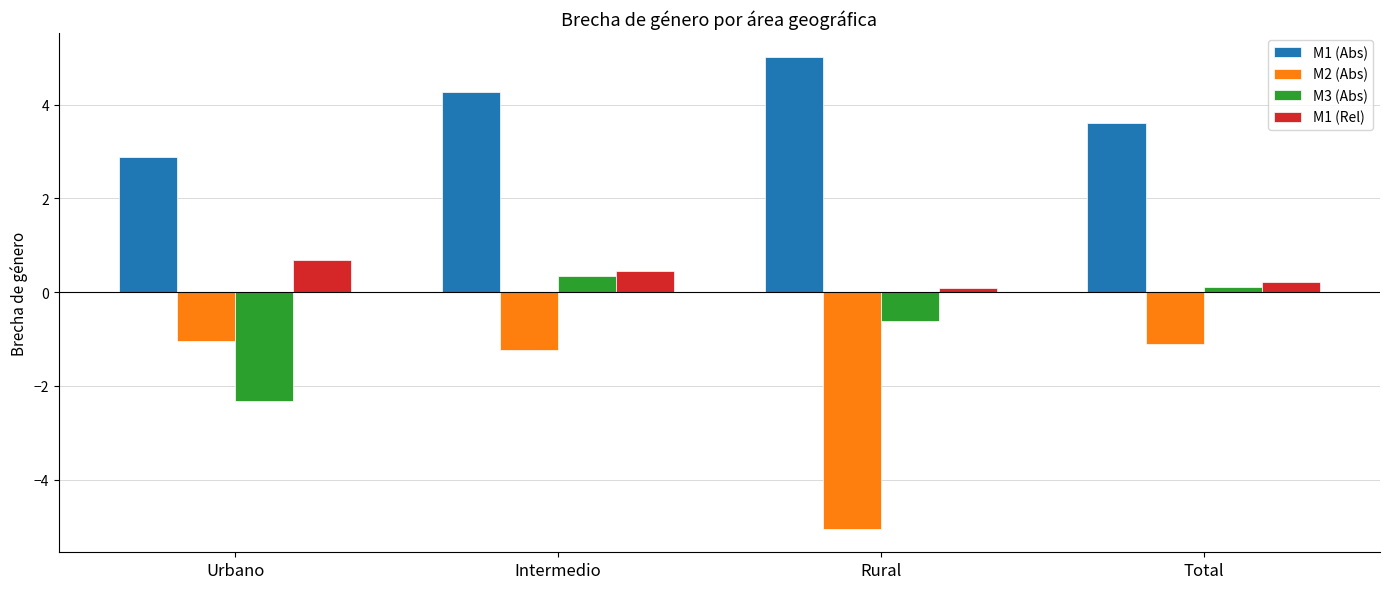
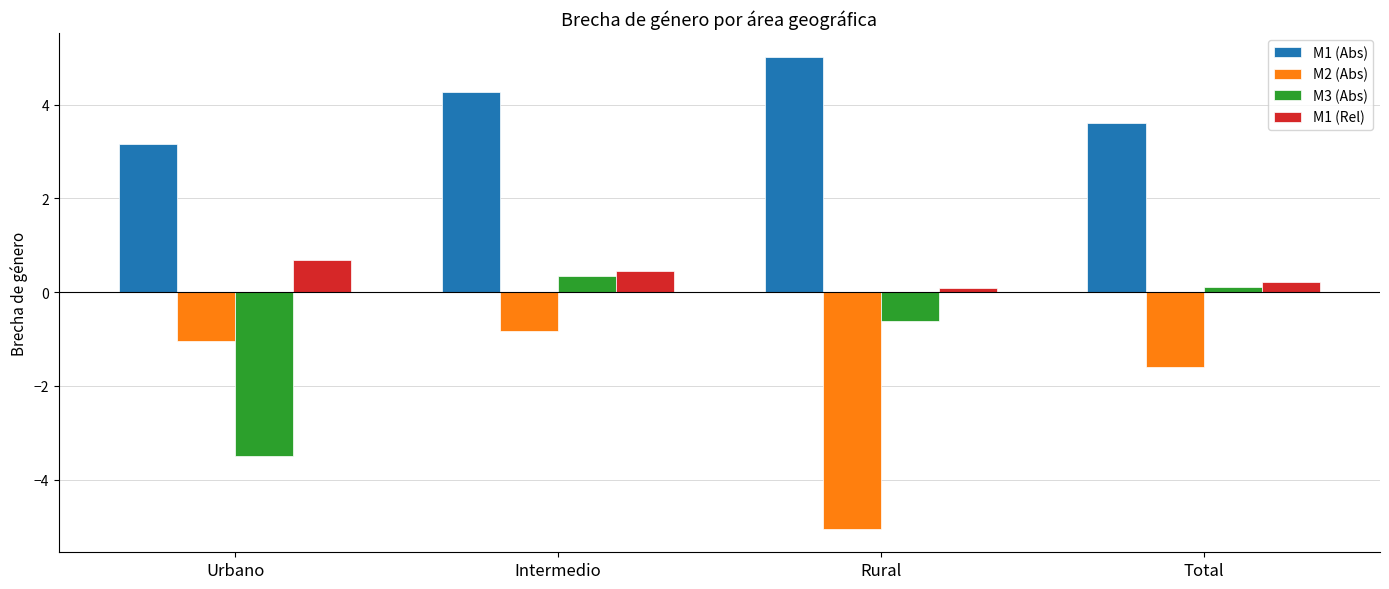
M1 (Abs), Urbano: 2.9 -> 3.2
M3 (Abs), Urbano: -2.3 -> -3.5
M2 (Abs), Intermedio: -1.2 -> -0.8
M2 (Abs), Total: -1.1 -> -1.6
